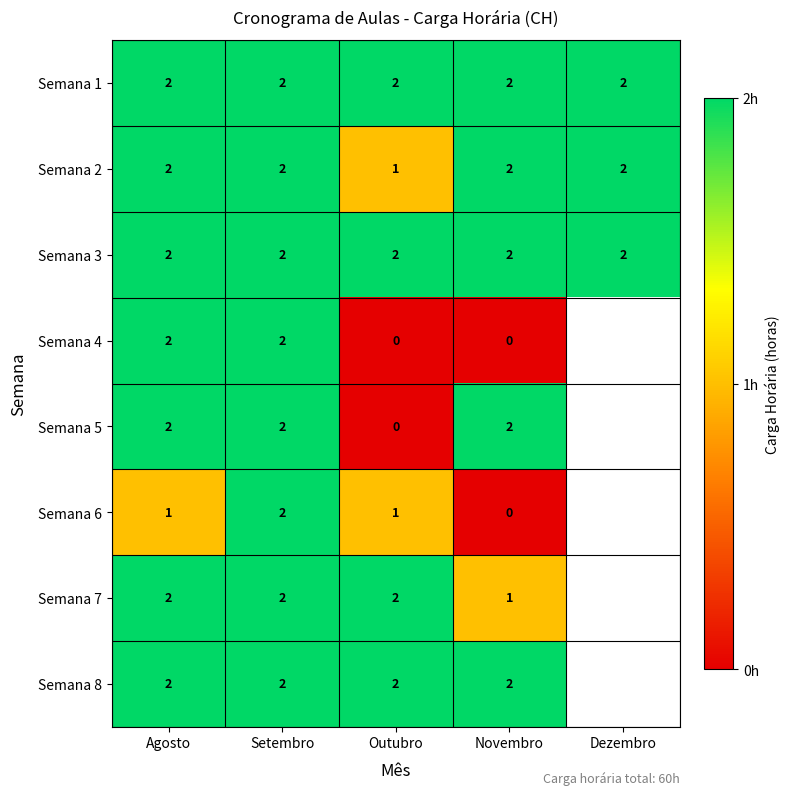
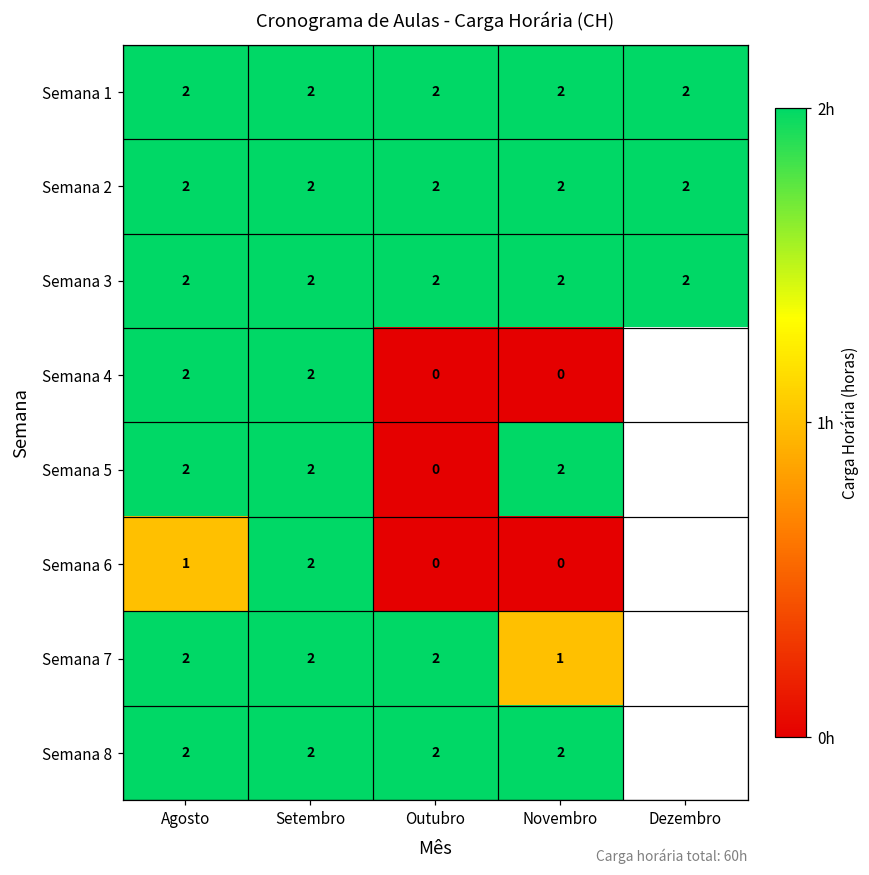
Semana 2, Outubro: 1 -> 2
Semana 6, Outubro: 1 -> 0
